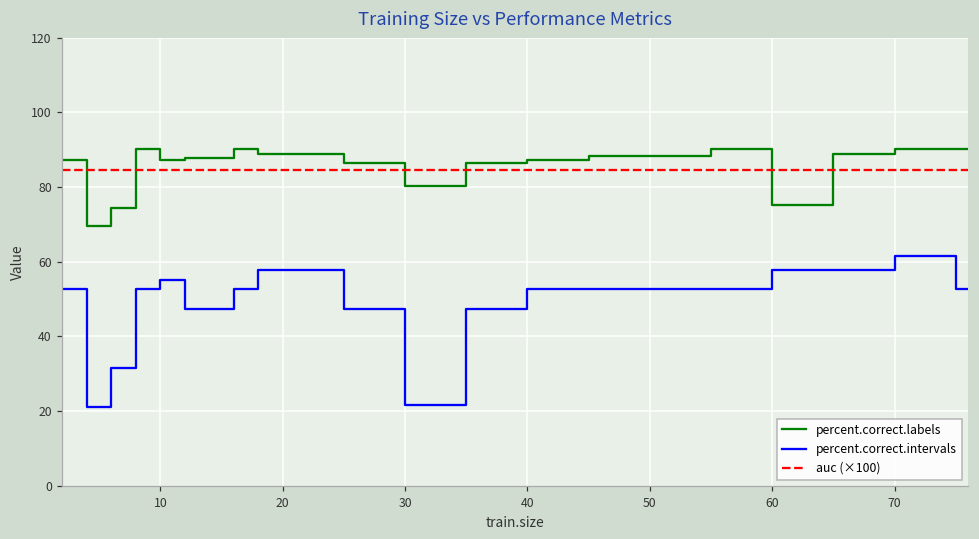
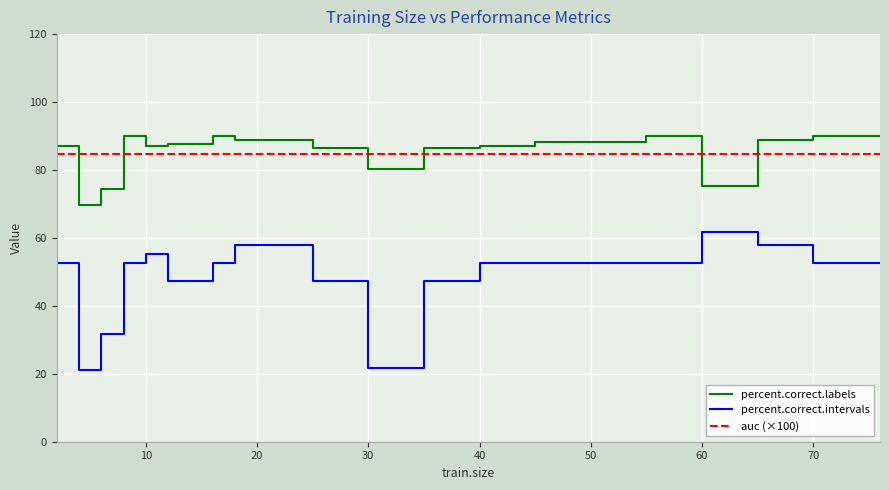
percent.correct.intervals, 60: 58 -> 62
percent.correct.intervals, 70: 61 -> 53
